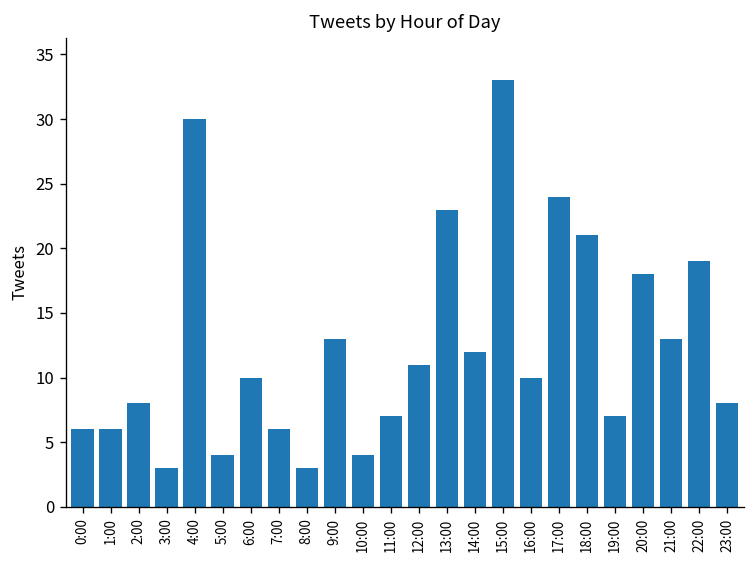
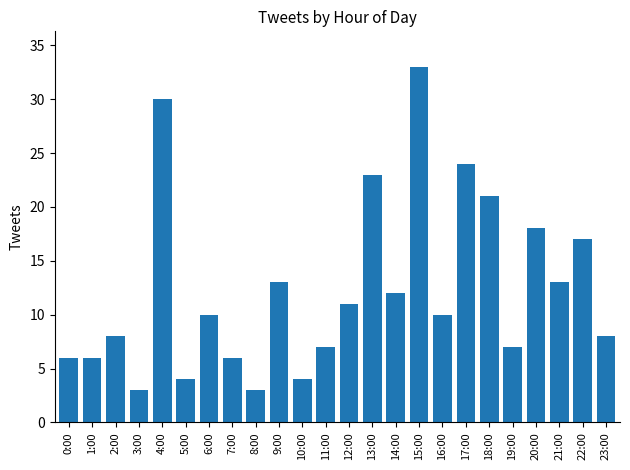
22:00: 19 -> 17
